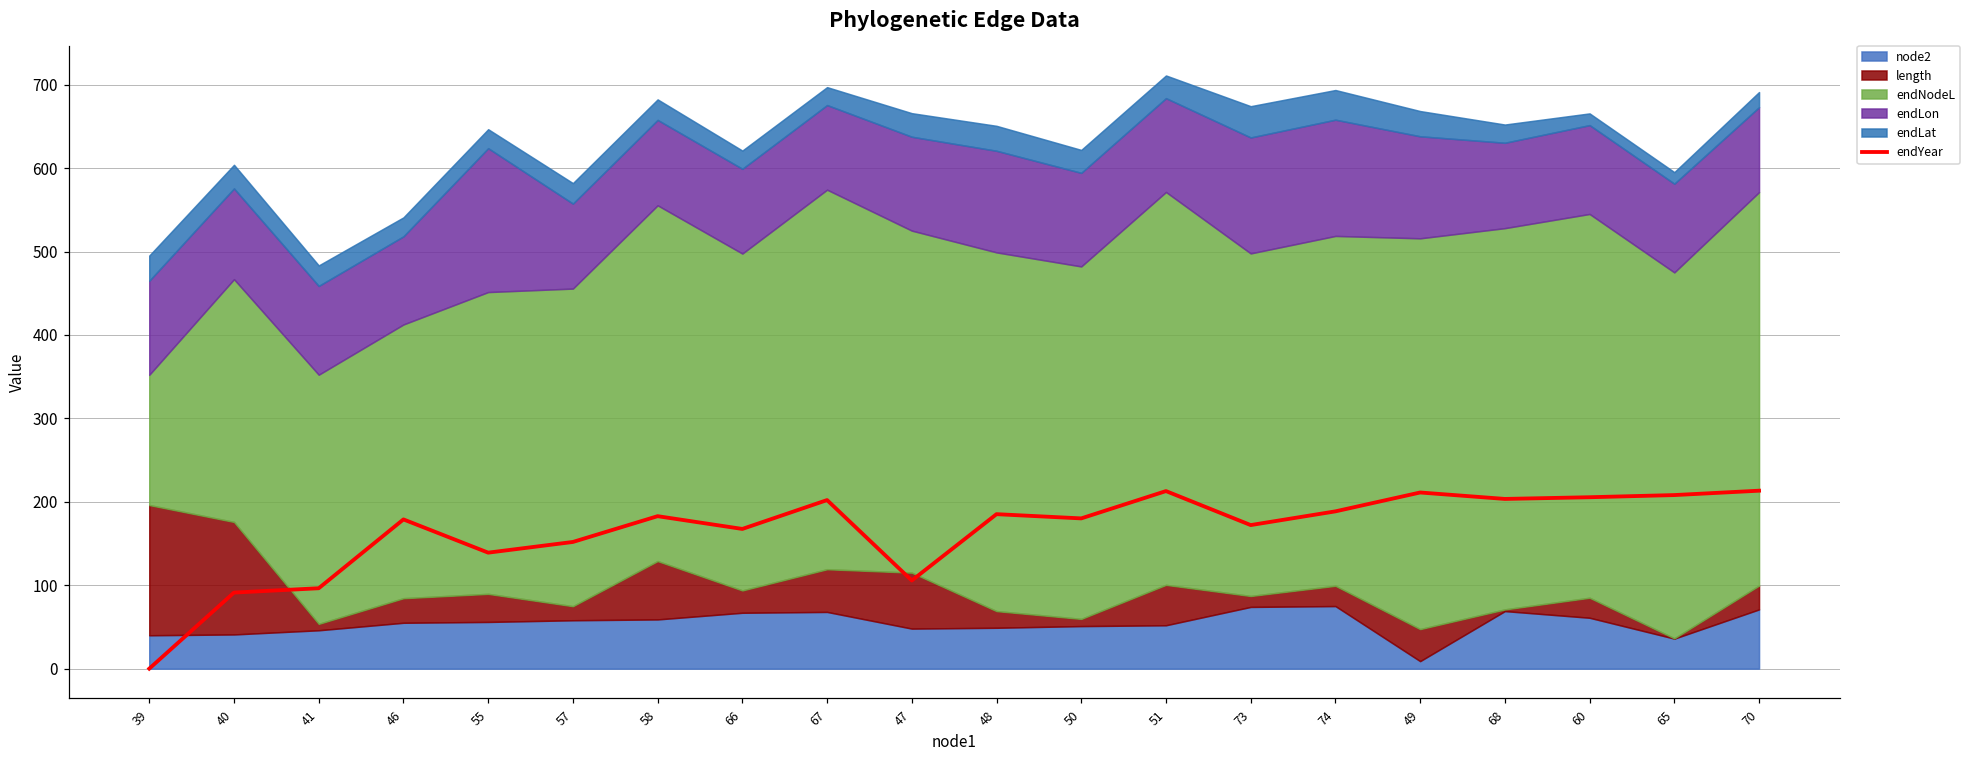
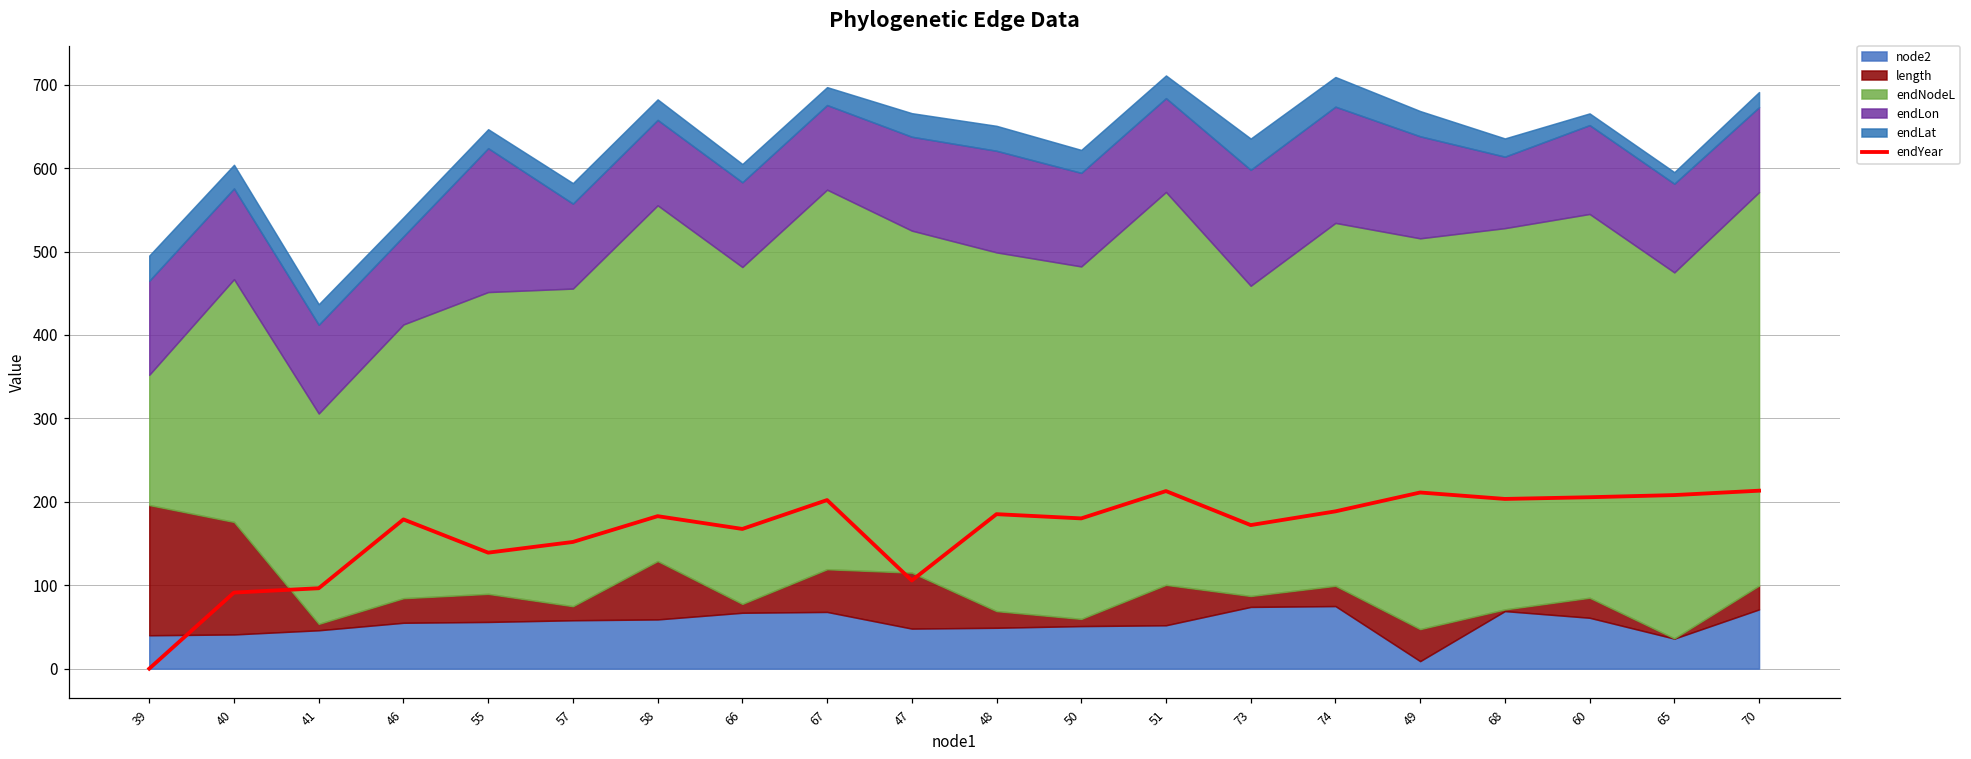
endNodeL, 41: 300 -> 250
length, 66: 30 -> 10
endNodeL, 73: 410 -> 370
endNodeL, 74: 420 -> 440
endLon, 68: 100 -> 90
